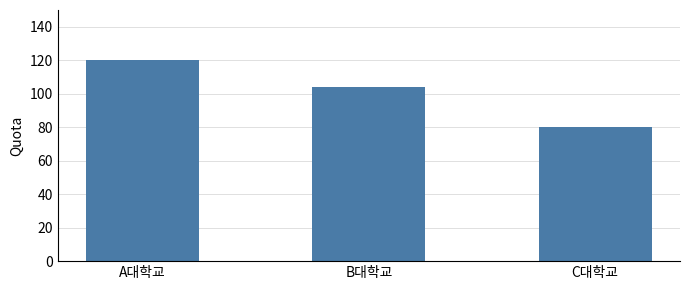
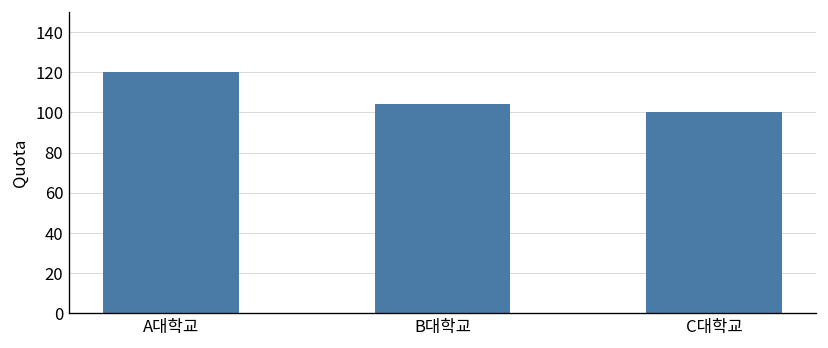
C대학교: 80 -> 100
